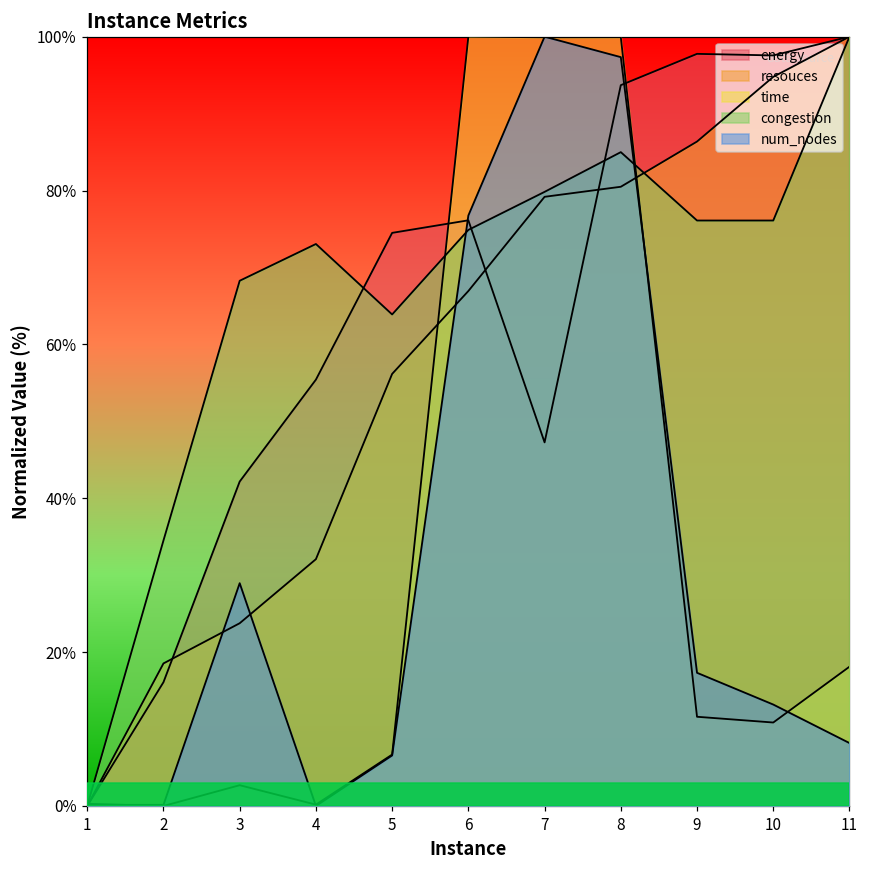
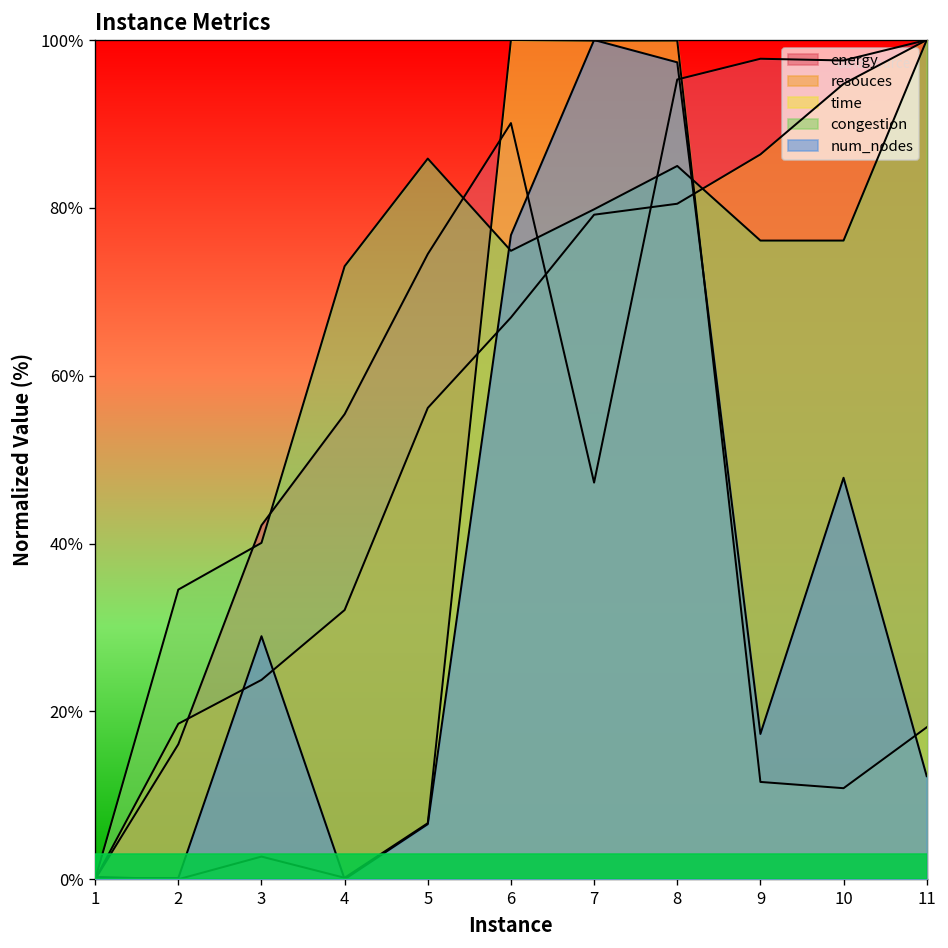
congestion, 3: 68% -> 40%
congestion, 5: 64% -> 86%
energy, 6: 76% -> 90%
energy, 8: 94% -> 95%
num_nodes, 10: 13% -> 48%
num_nodes, 11: 8% -> 12%
